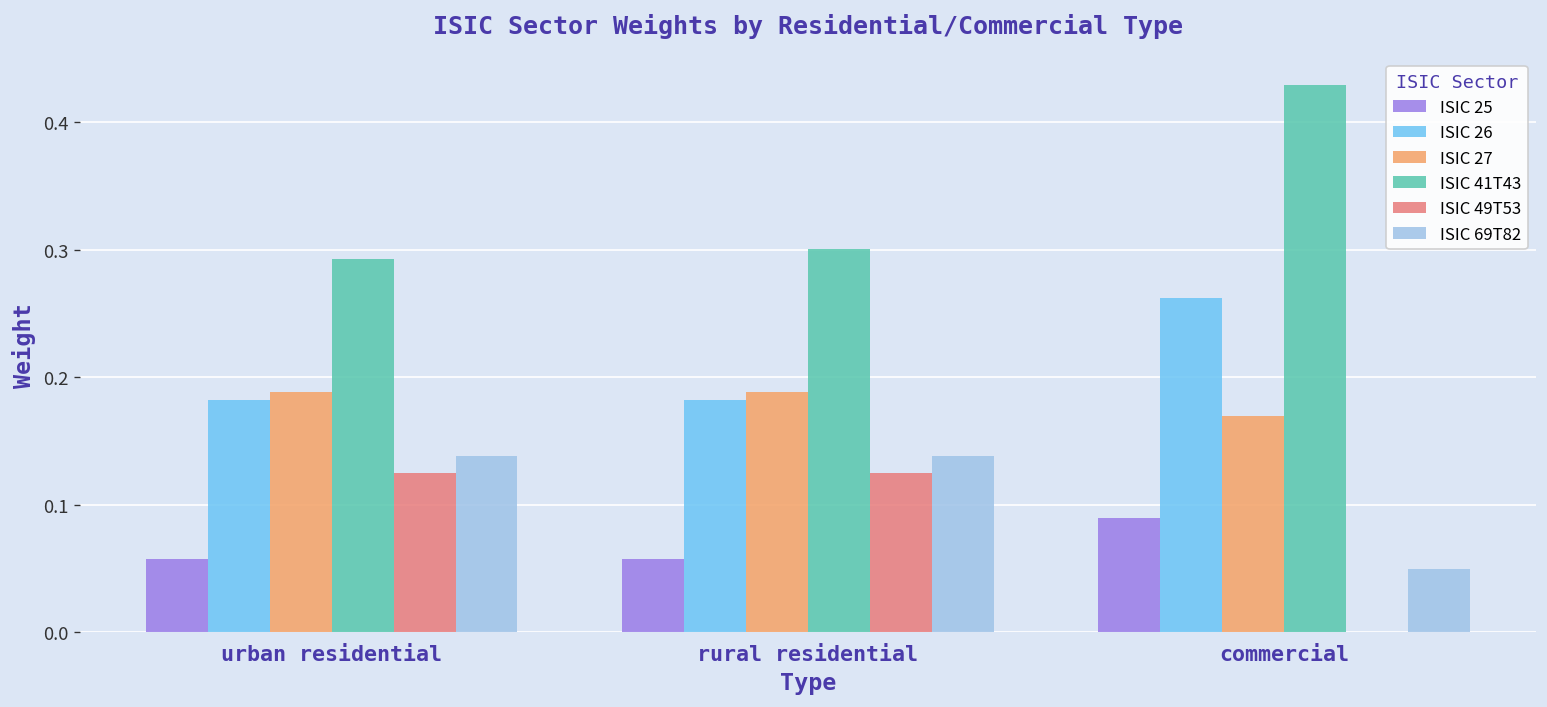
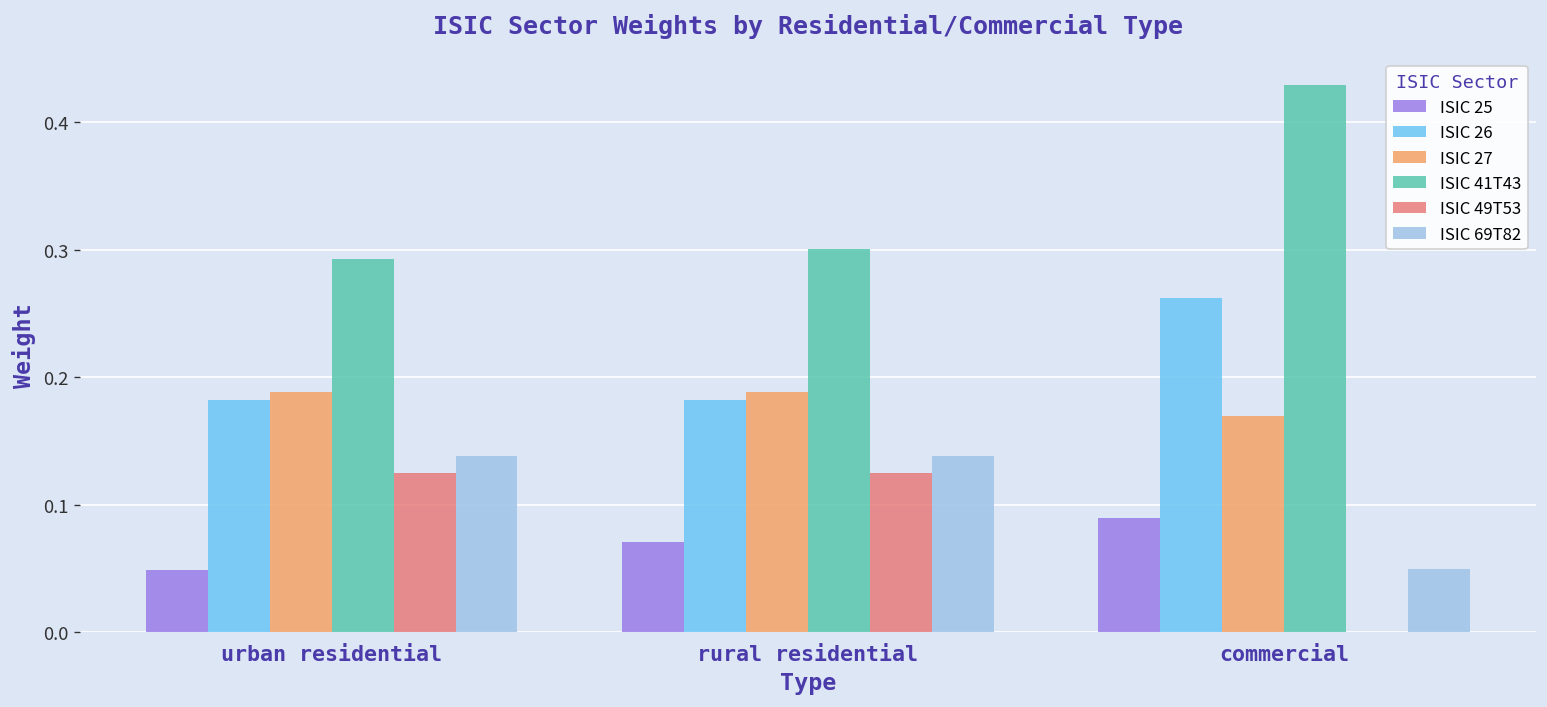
ISIC 25, urban residential: 0.057 -> 0.049
ISIC 25, rural residential: 0.057 -> 0.071
